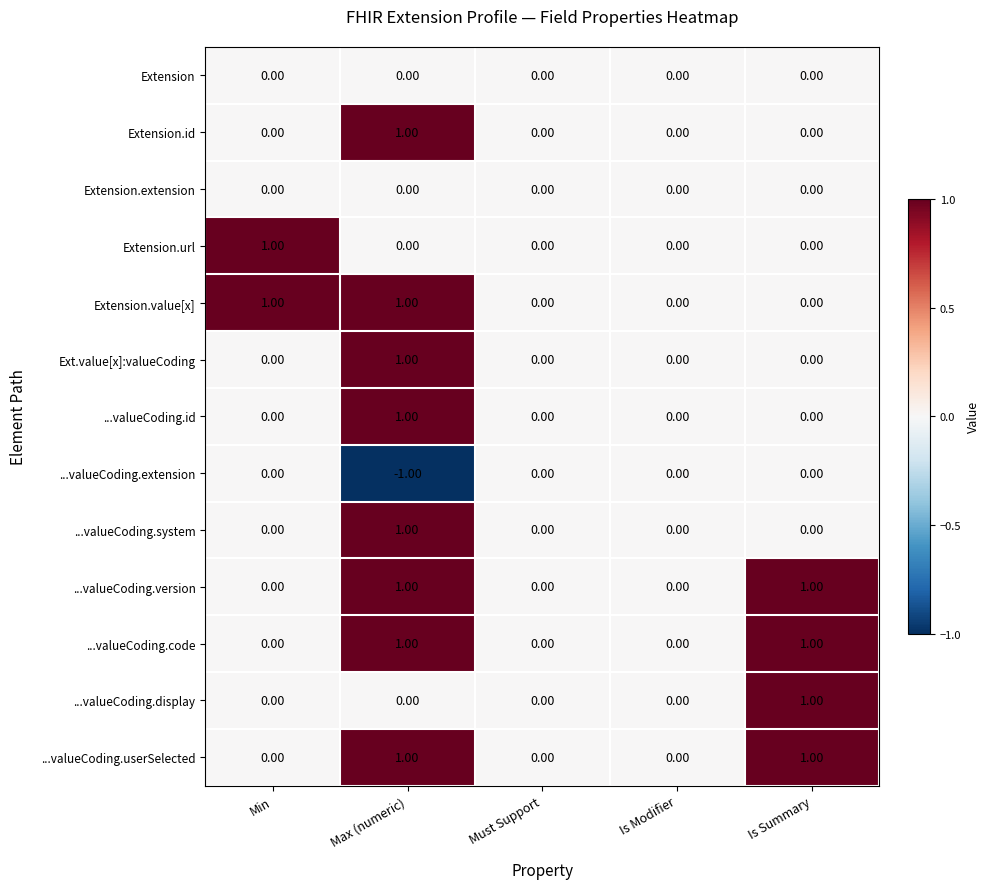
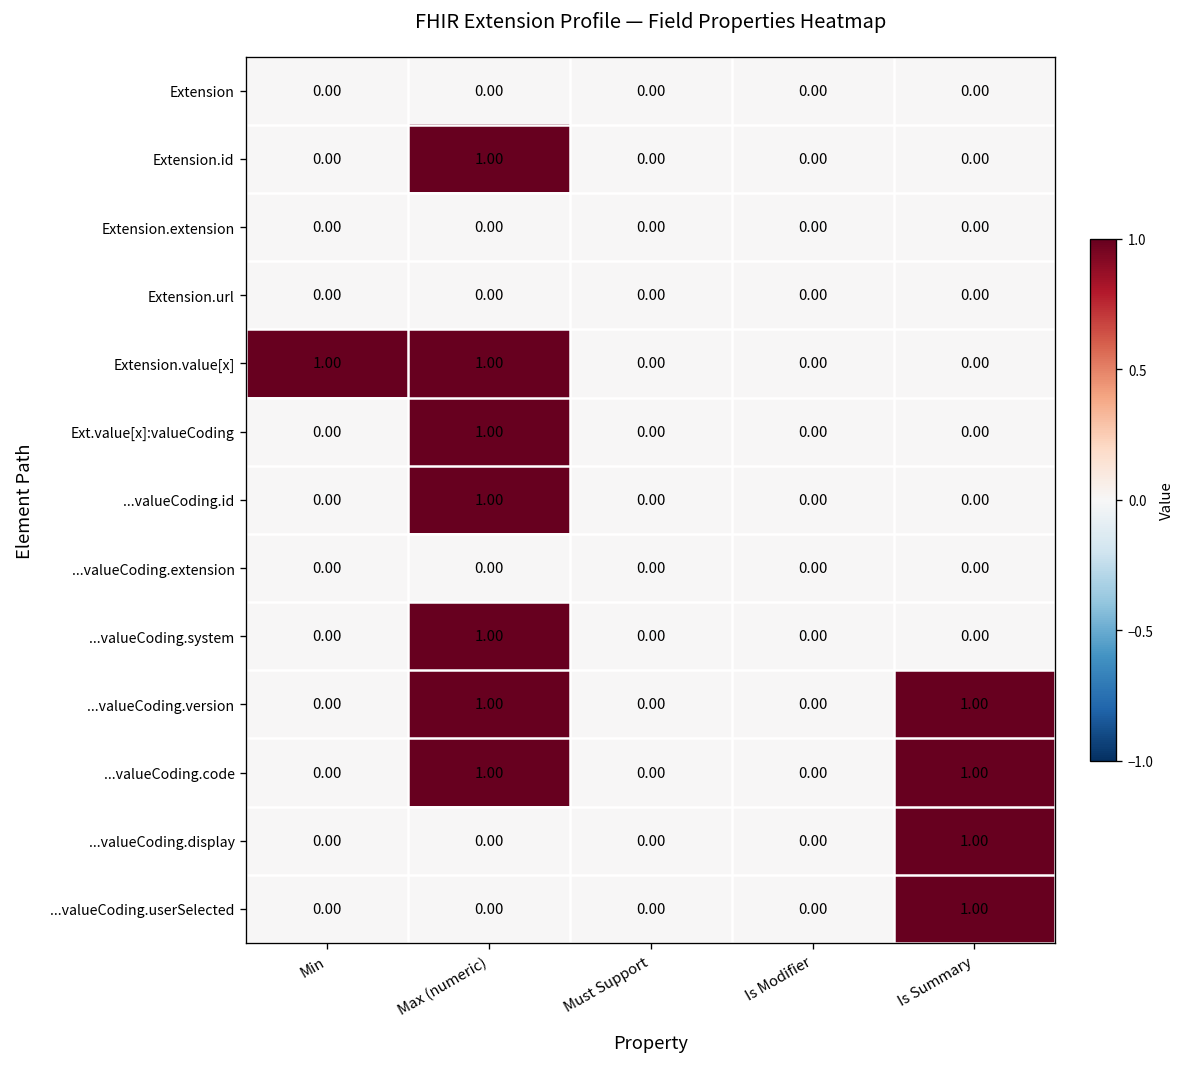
Extension.url, Min: 1.00 -> 0.00
...valueCoding.extension, Max (numeric): -1.00 -> 0.00
...valueCoding.userSelected, Max (numeric): 1.00 -> 0.00
